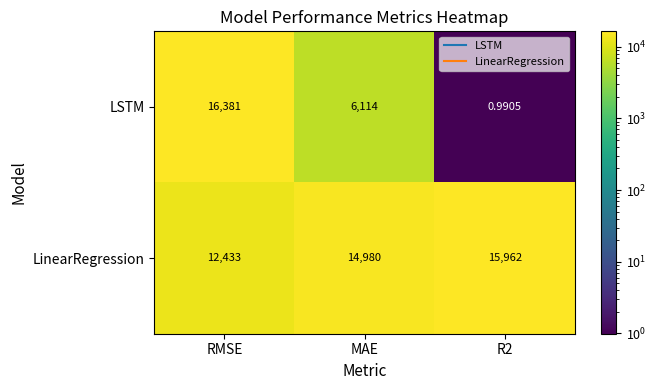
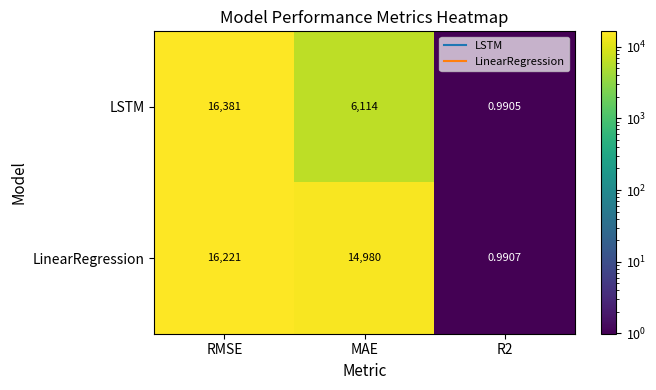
LinearRegression, RMSE: 12,433 -> 16,221
LinearRegression, R2: 15,962 -> 0.9907
